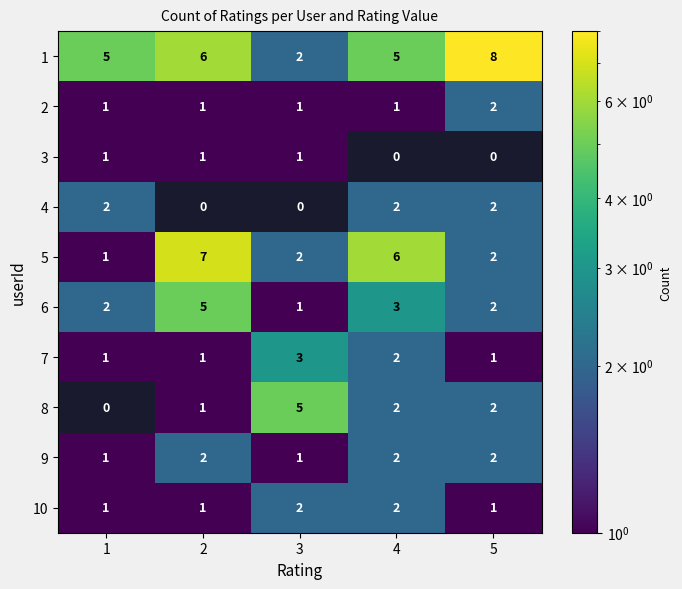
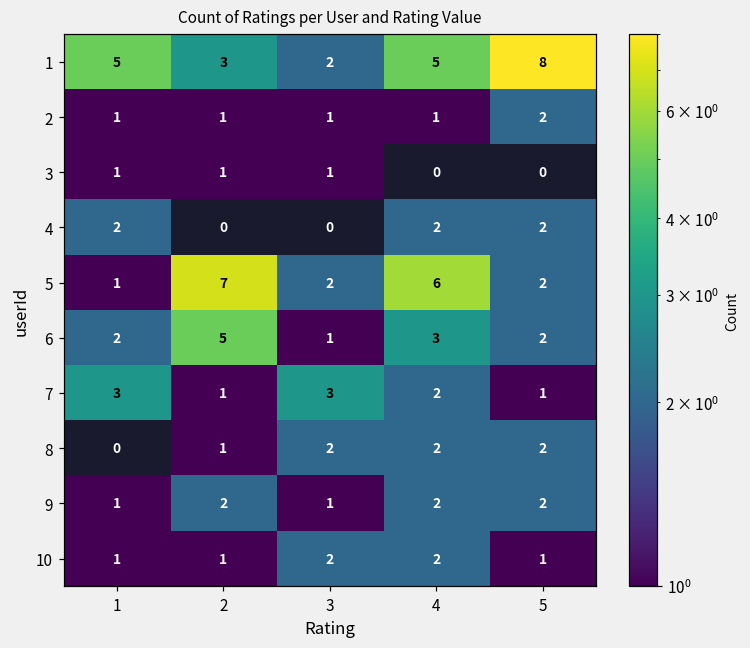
1, 2: 6 -> 3
7, 1: 1 -> 3
8, 3: 5 -> 2
